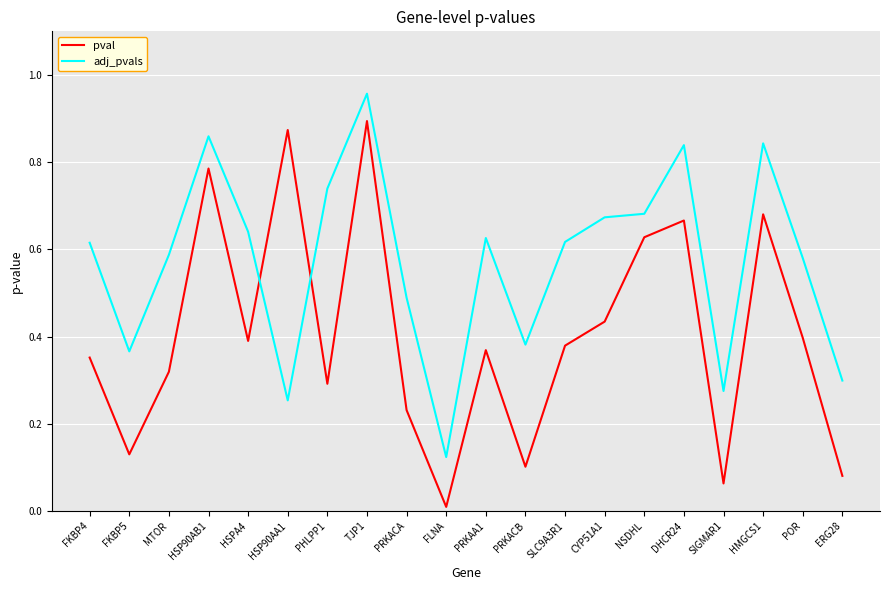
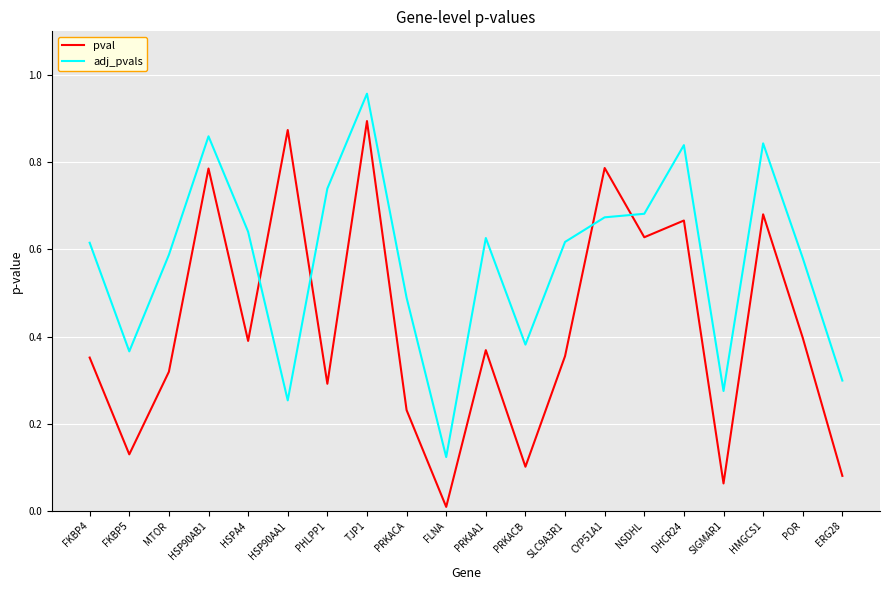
pval, SLC9A3R1: 0.38 -> 0.36
pval, CYP51A1: 0.43 -> 0.79
